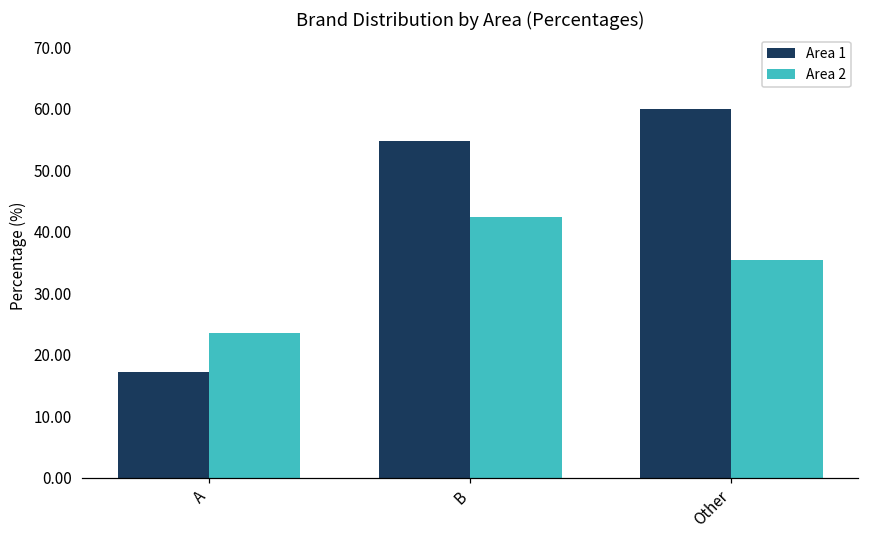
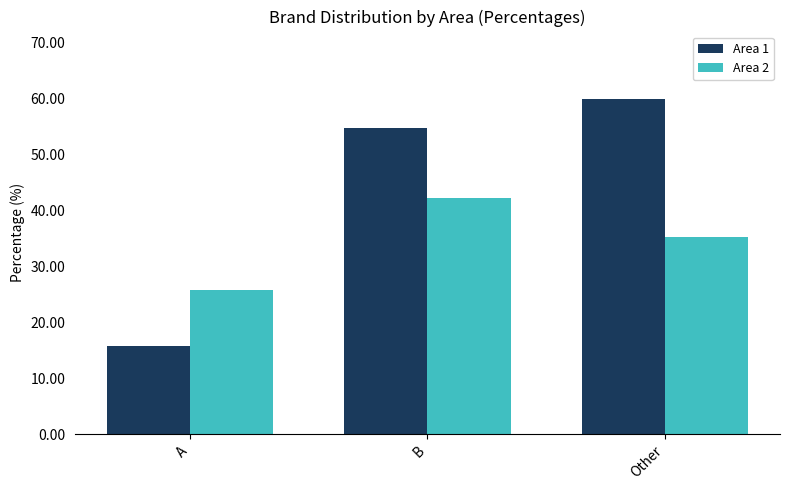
Area 1, A: 17 -> 16
Area 2, A: 23 -> 26
